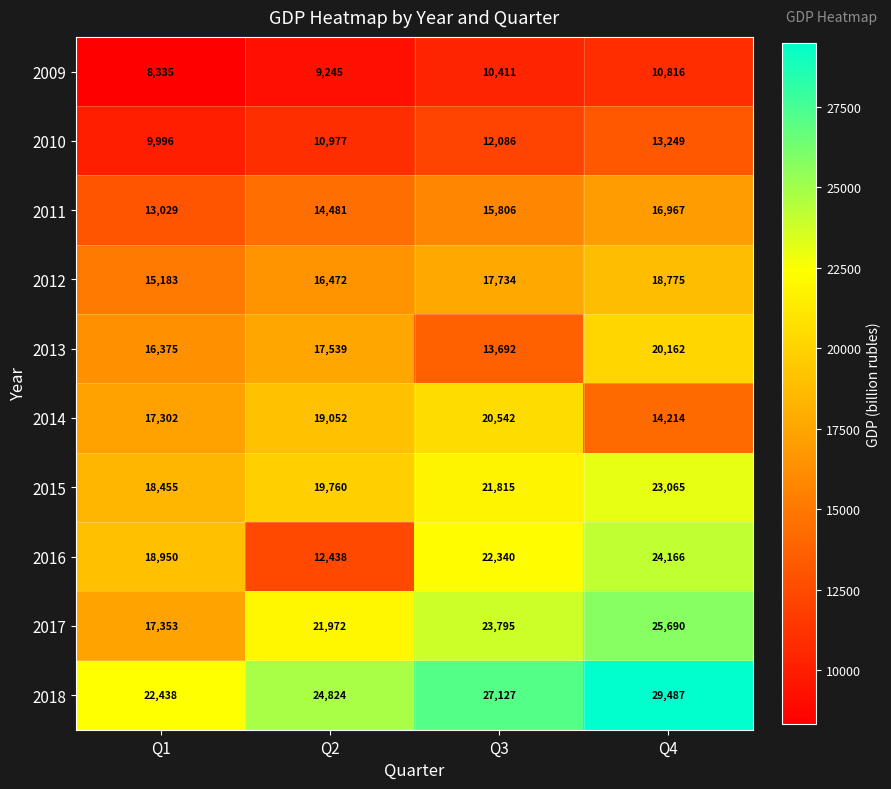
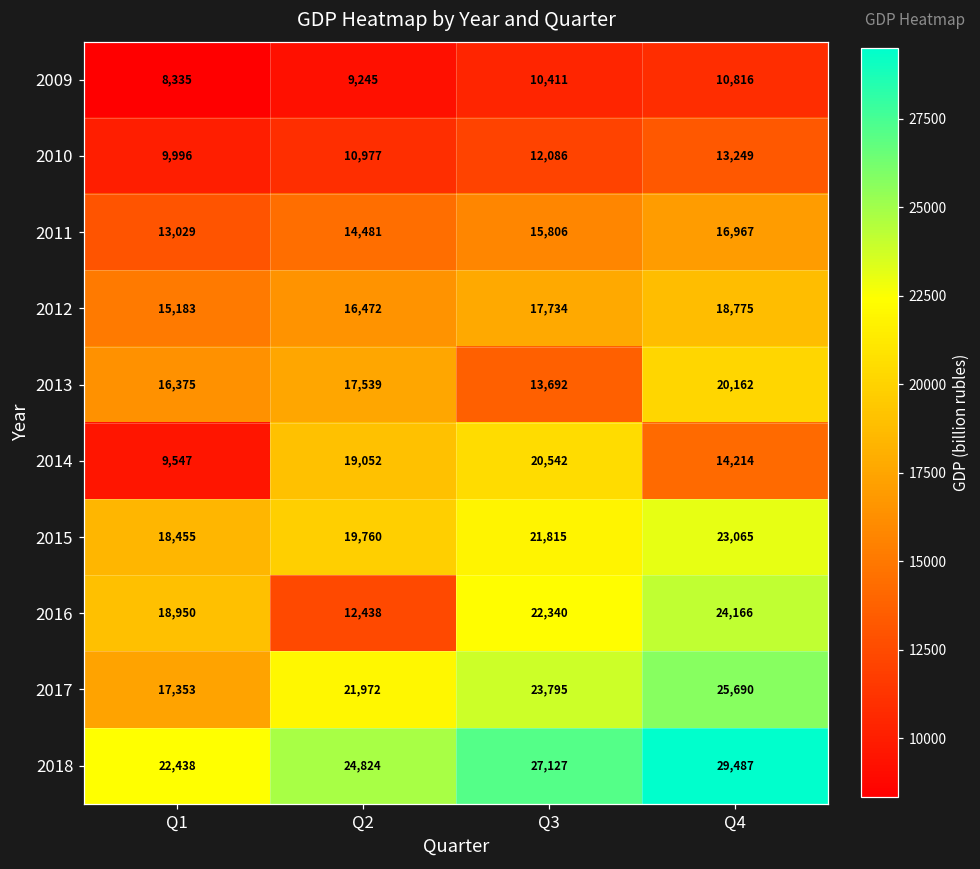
2014, Q1: 17,302 -> 9,547
